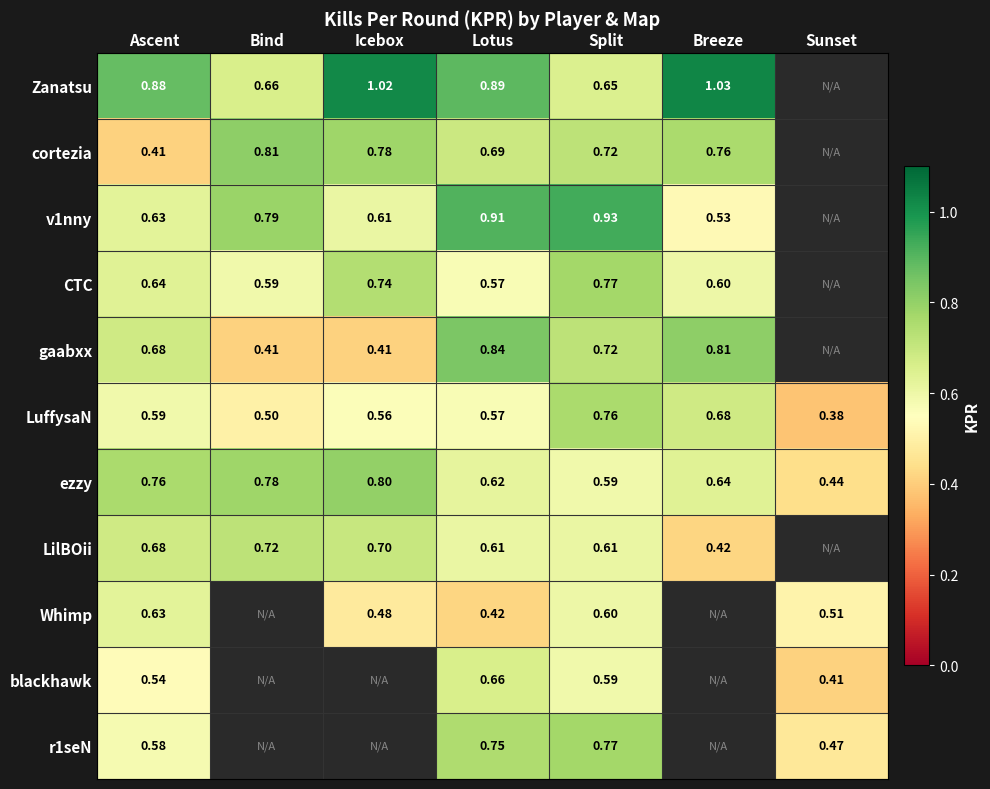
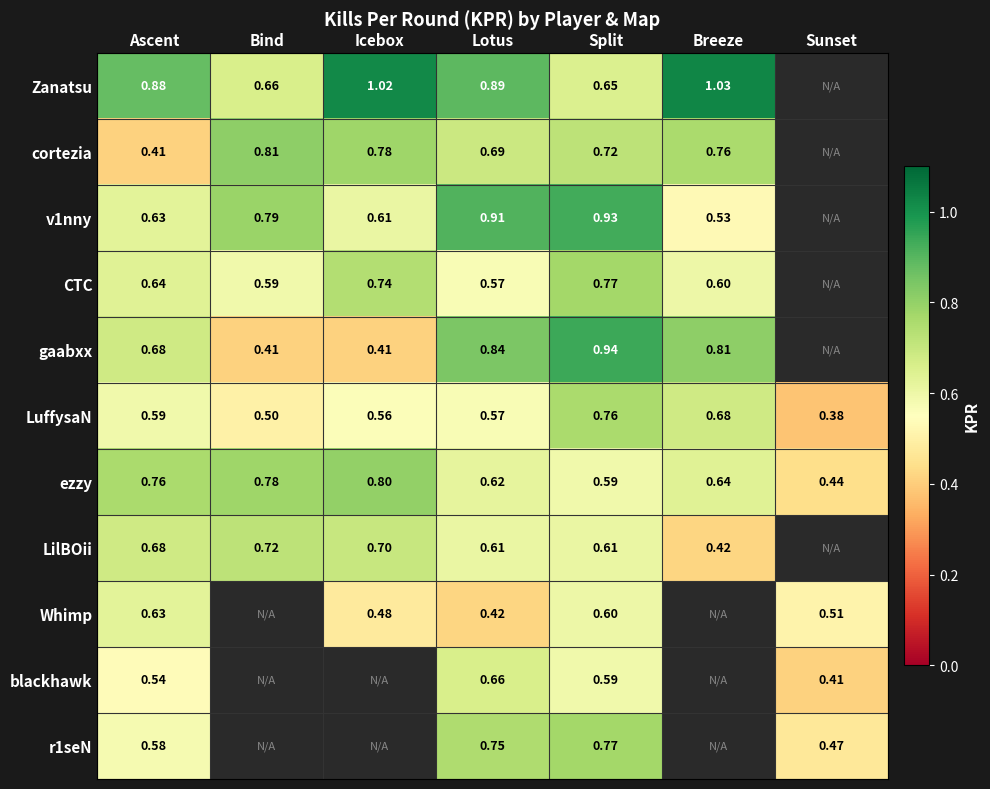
gaabxx, Split: 0.72 -> 0.94
